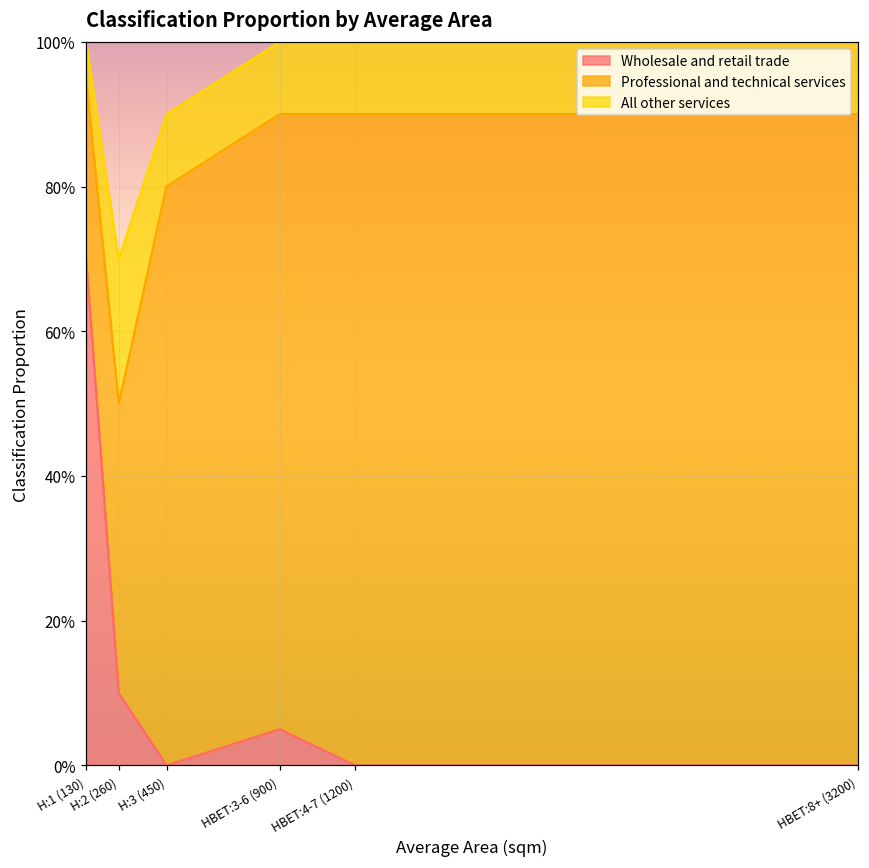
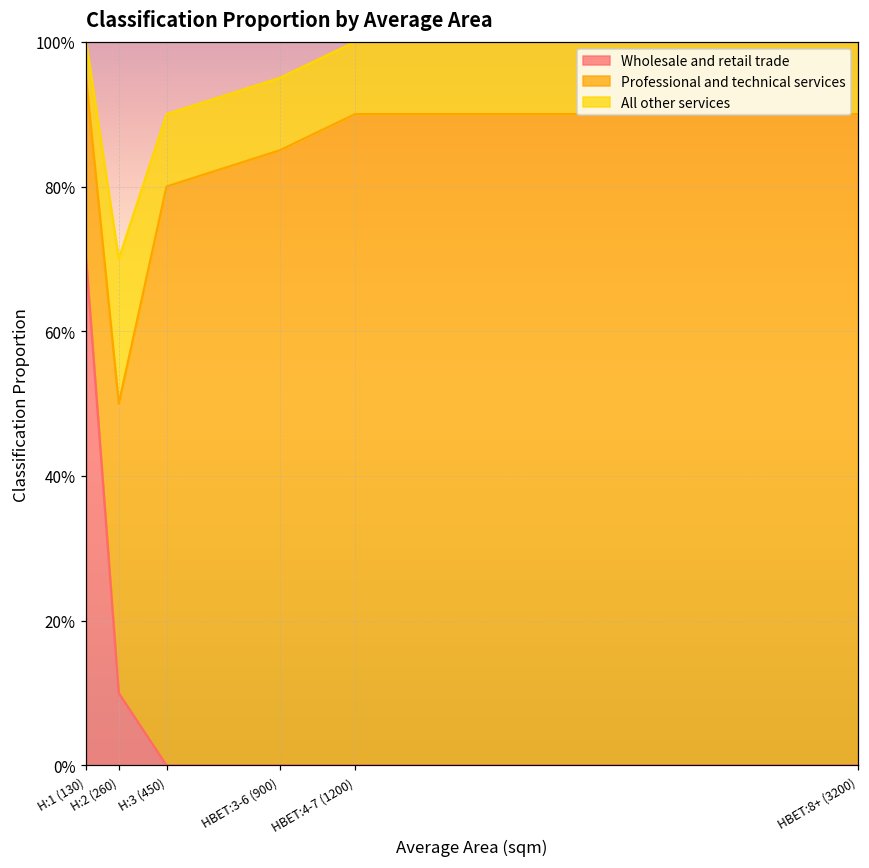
Wholesale and retail trade, HBET:3-6 (900): 5% -> 0%
